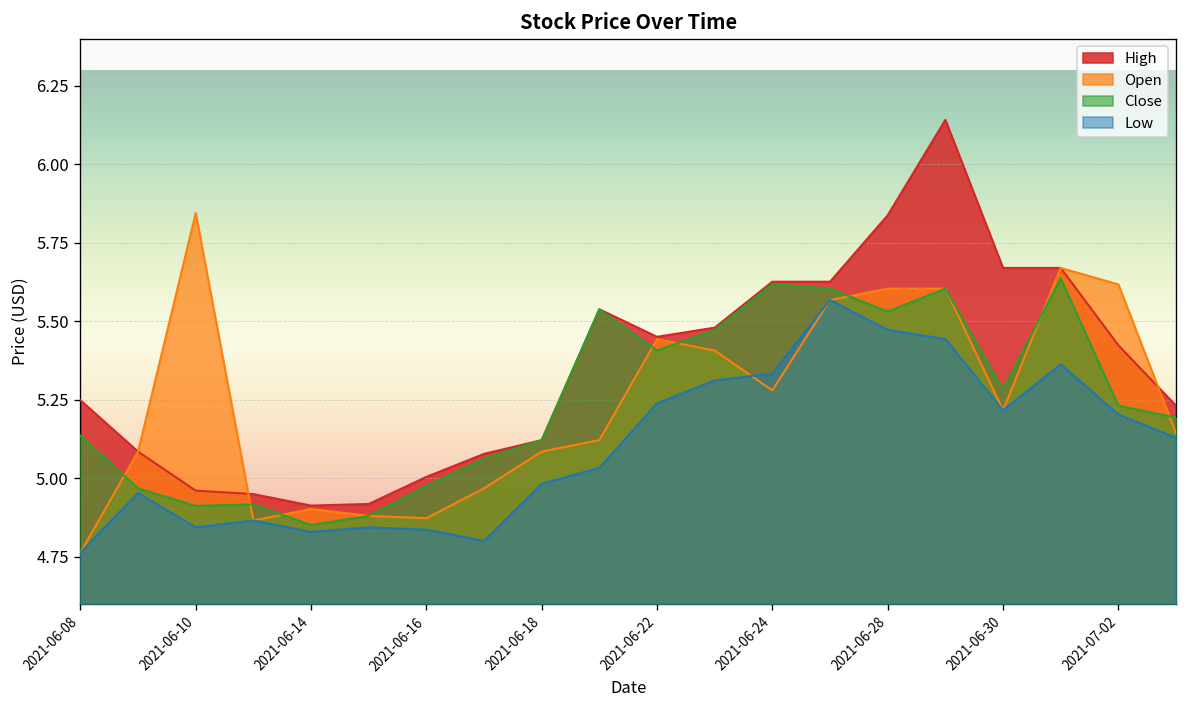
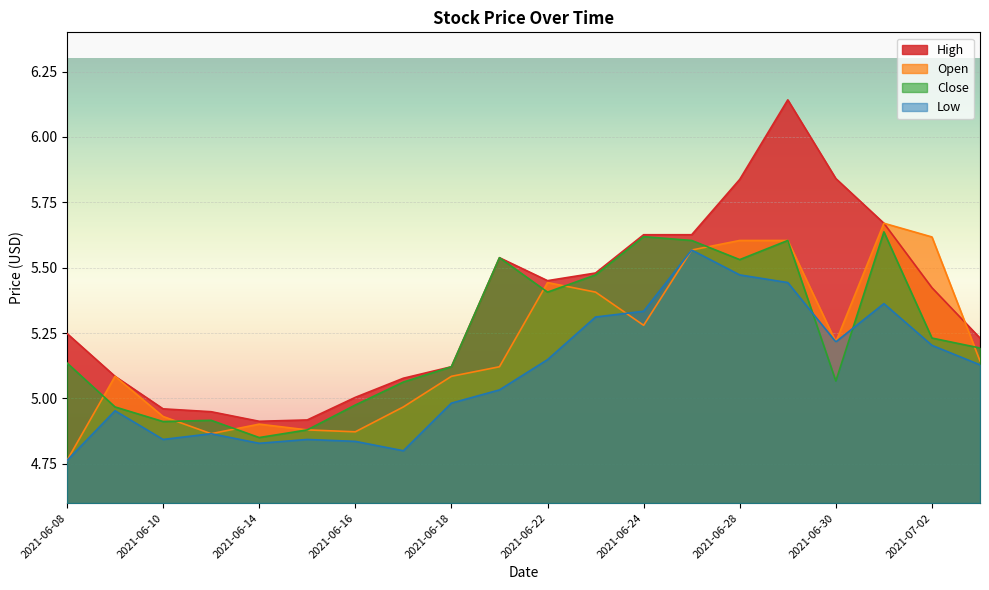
Open, 2021-06-10: 5.85 -> 4.93
Low, 2021-06-22: 5.24 -> 5.15
High, 2021-06-30: 5.67 -> 5.84
Close, 2021-06-30: 5.28 -> 5.07
